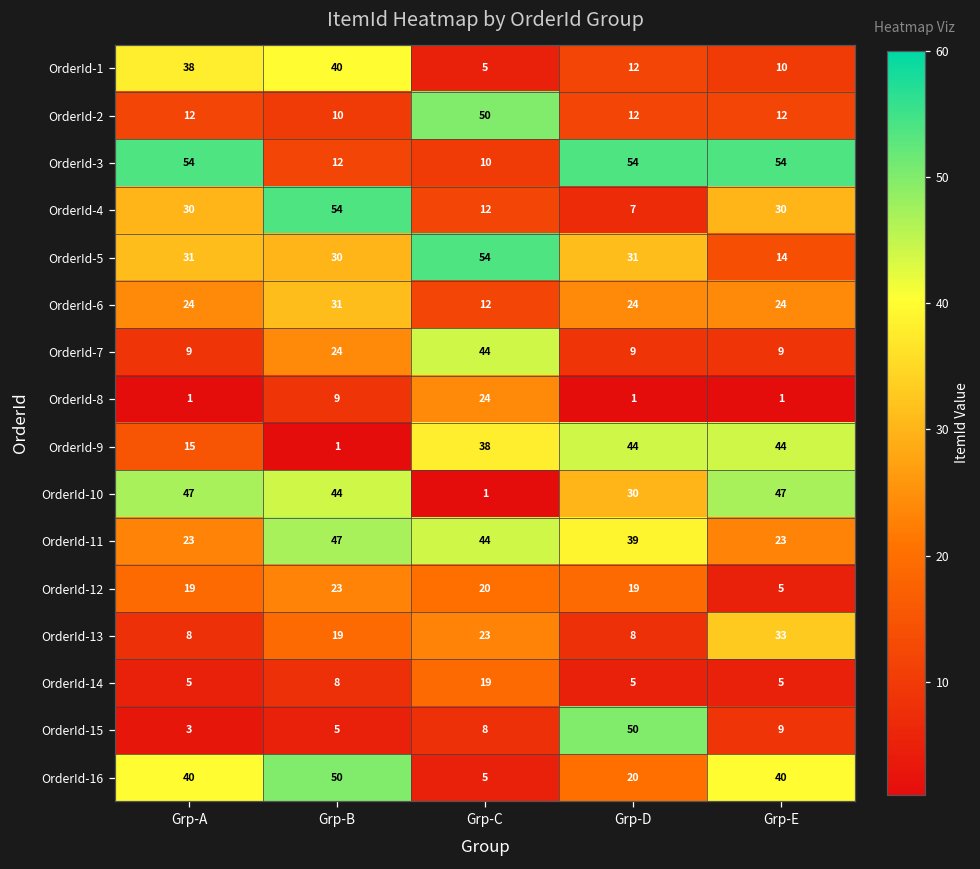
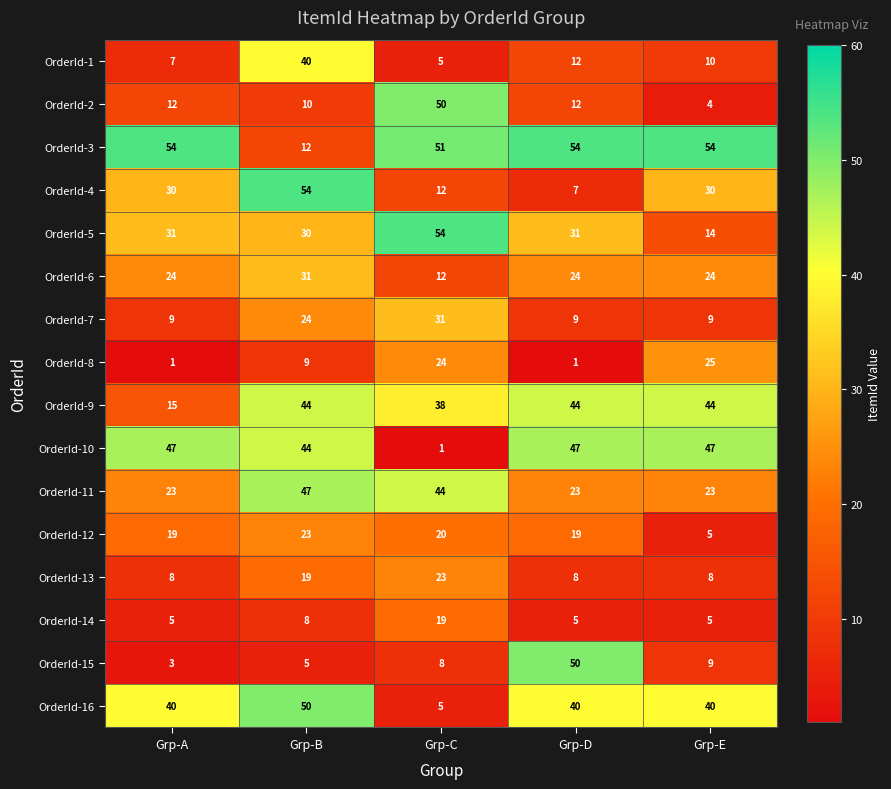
OrderId-1, Grp-A: 38 -> 7
OrderId-2, Grp-E: 12 -> 4
OrderId-3, Grp-C: 10 -> 51
OrderId-7, Grp-C: 44 -> 31
OrderId-8, Grp-E: 1 -> 25
OrderId-9, Grp-B: 1 -> 44
OrderId-10, Grp-D: 30 -> 47
OrderId-11, Grp-D: 39 -> 23
OrderId-13, Grp-E: 33 -> 8
OrderId-16, Grp-D: 20 -> 40
